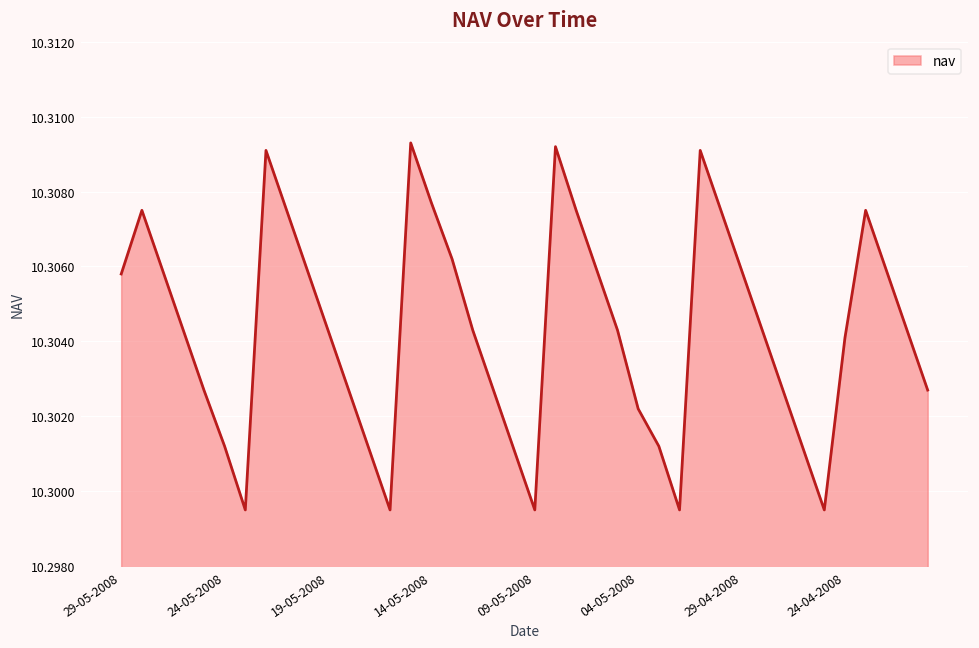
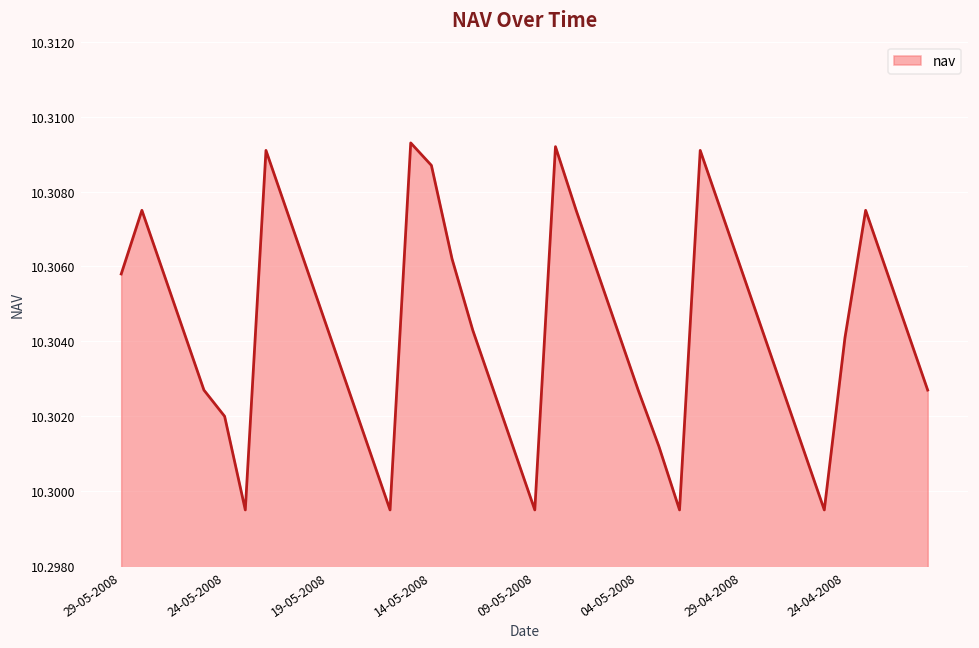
24-05-2008: 10.3012 -> 10.3020
14-05-2008: 10.3077 -> 10.3087
04-05-2008: 10.3022 -> 10.3027
